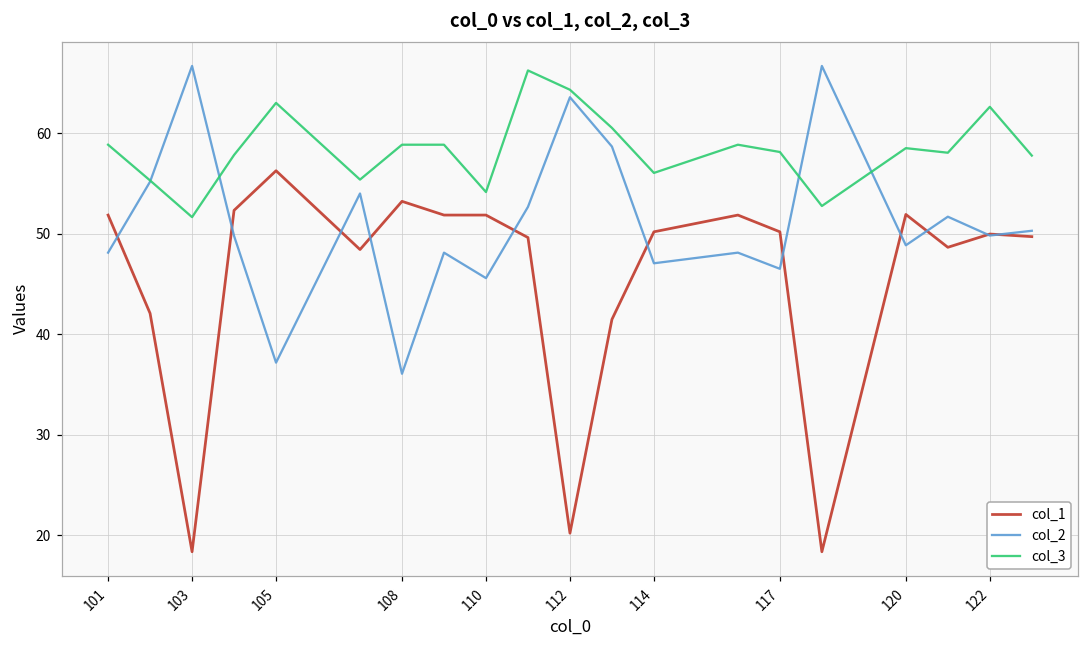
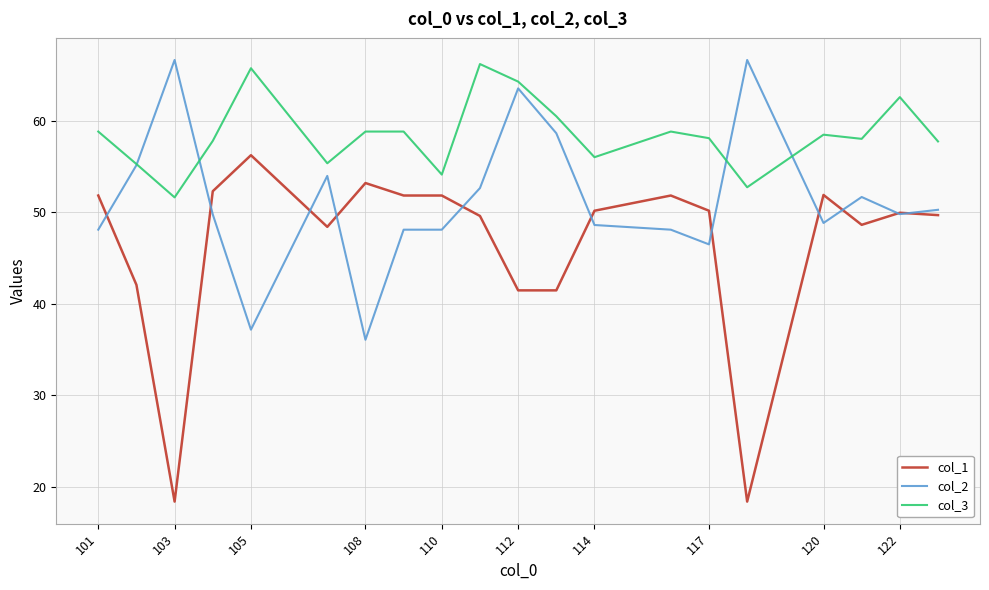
col_3, 105: 63 -> 66
col_2, 110: 46 -> 48
col_1, 112: 20 -> 41
col_2, 114: 47 -> 49
